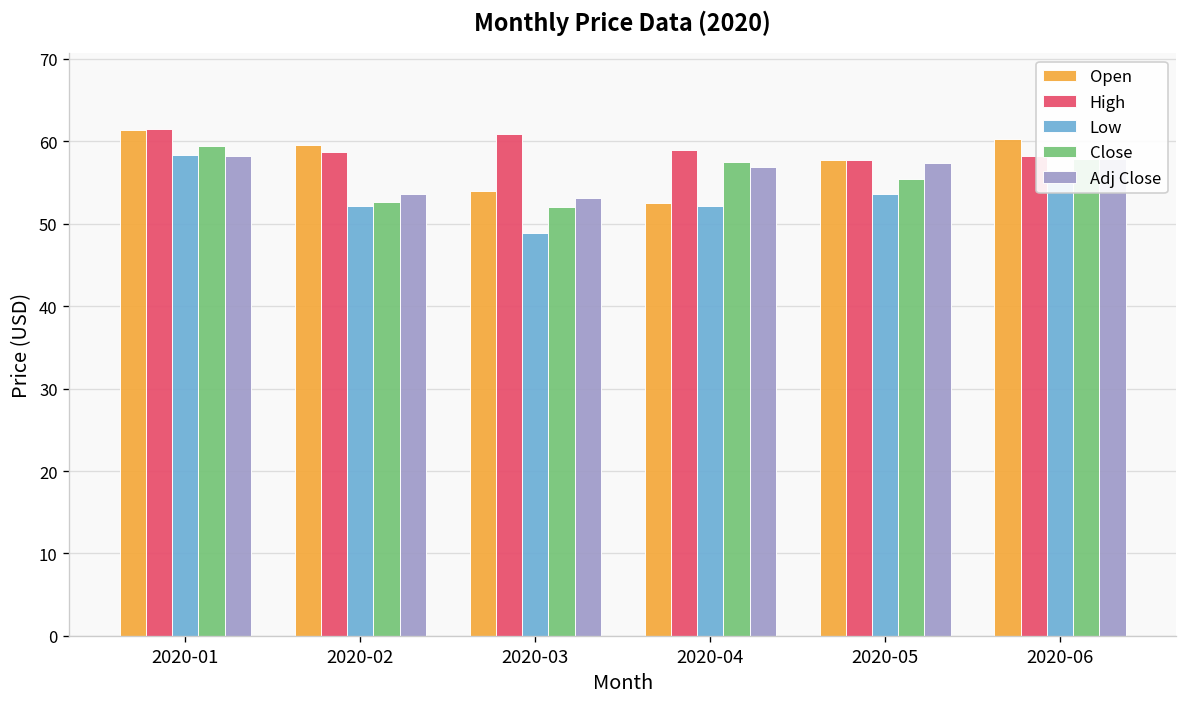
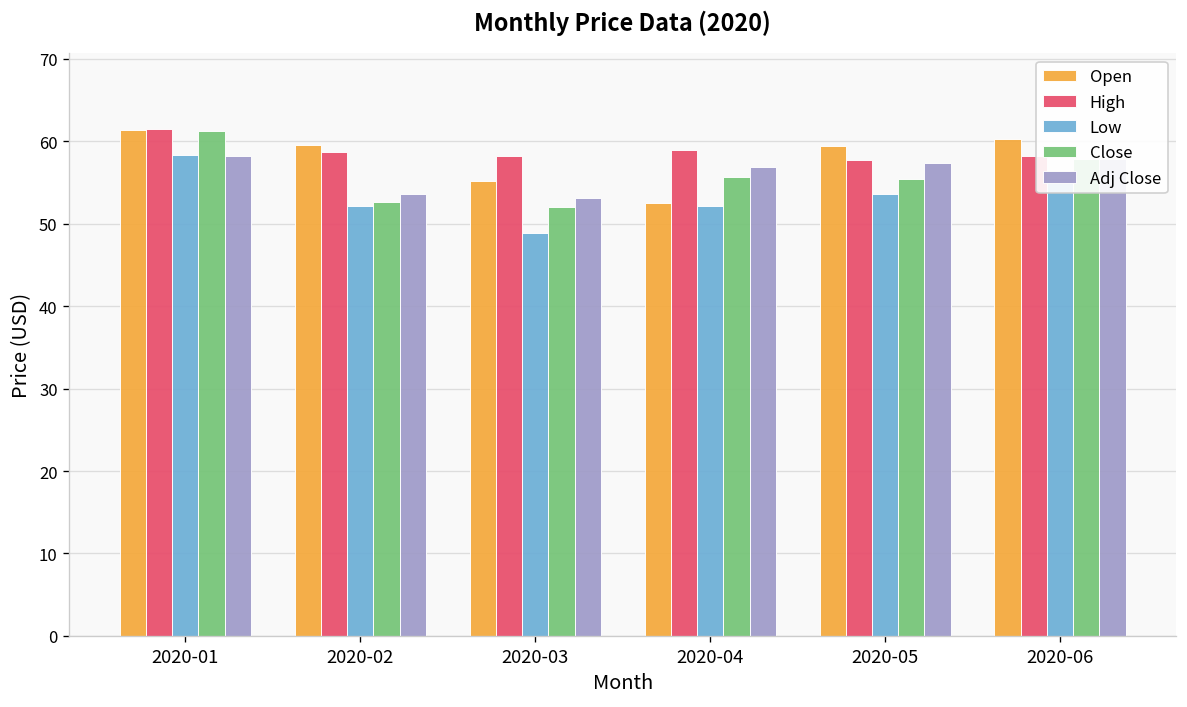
Close, 2020-01: 59 -> 61
Open, 2020-03: 54 -> 55
High, 2020-03: 61 -> 58
Close, 2020-04: 57 -> 56
Open, 2020-05: 58 -> 59
